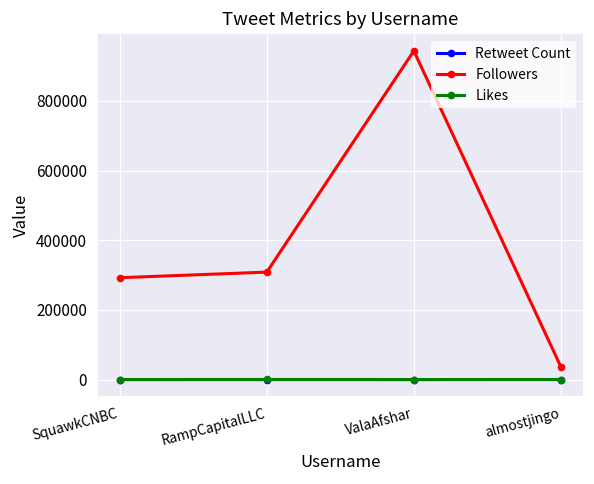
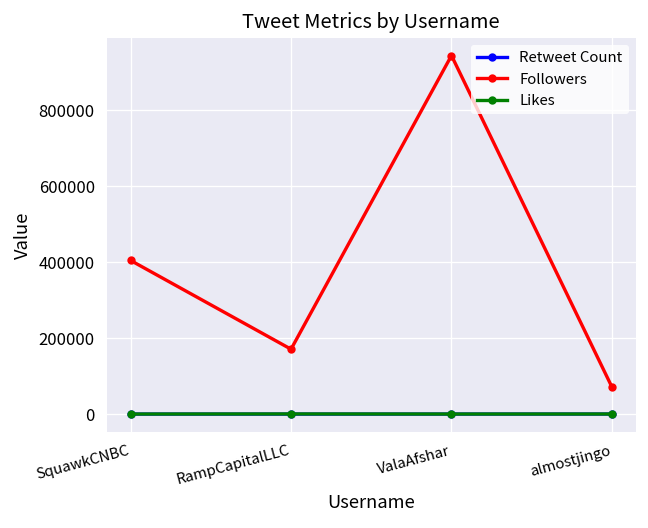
Followers, SquawkCNBC: 290000 -> 400000
Followers, RampCapitalLLC: 310000 -> 170000
Followers, almostjingo: 40000 -> 70000
